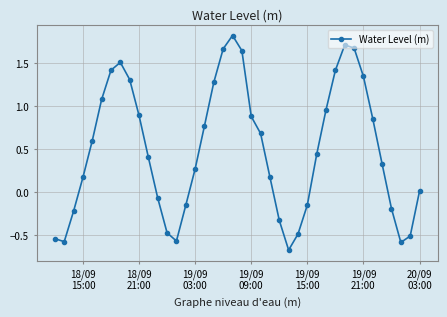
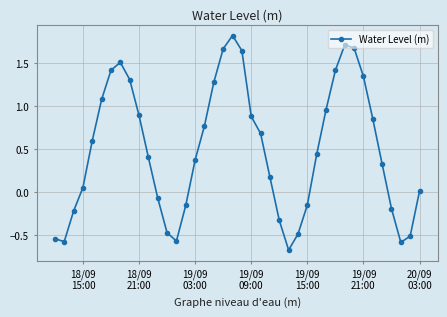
18/09 15:00: 0.2 -> 0.1
19/09 03:00: 0.3 -> 0.4
